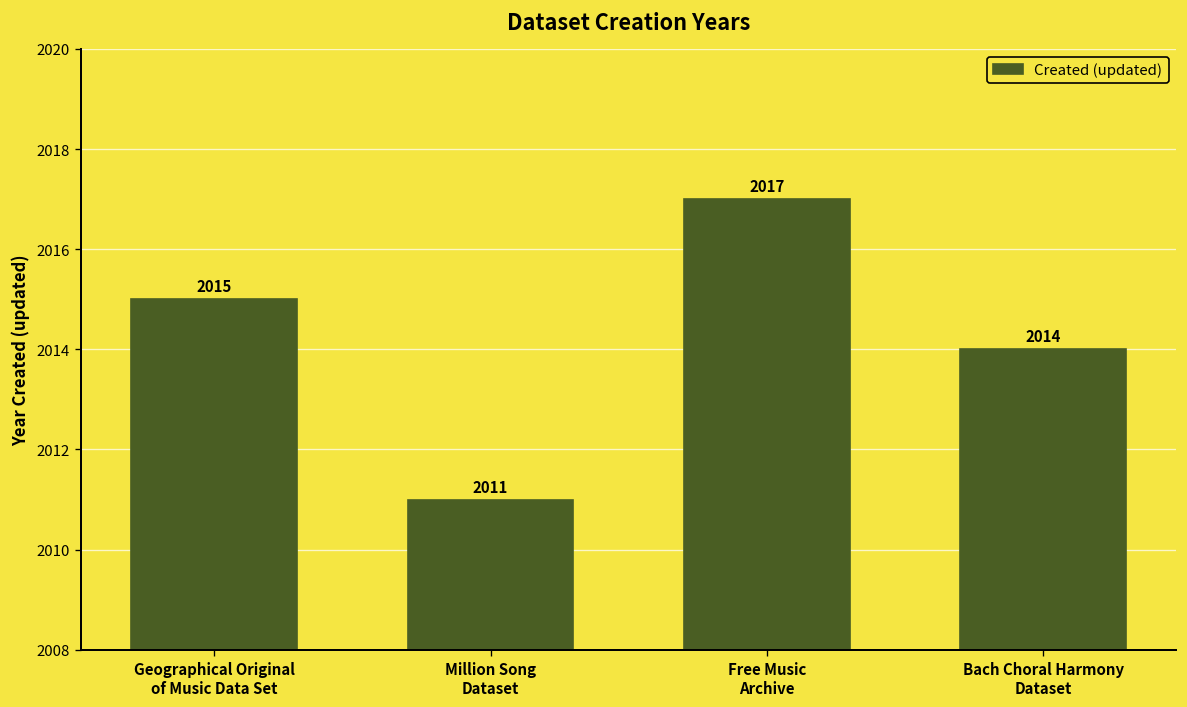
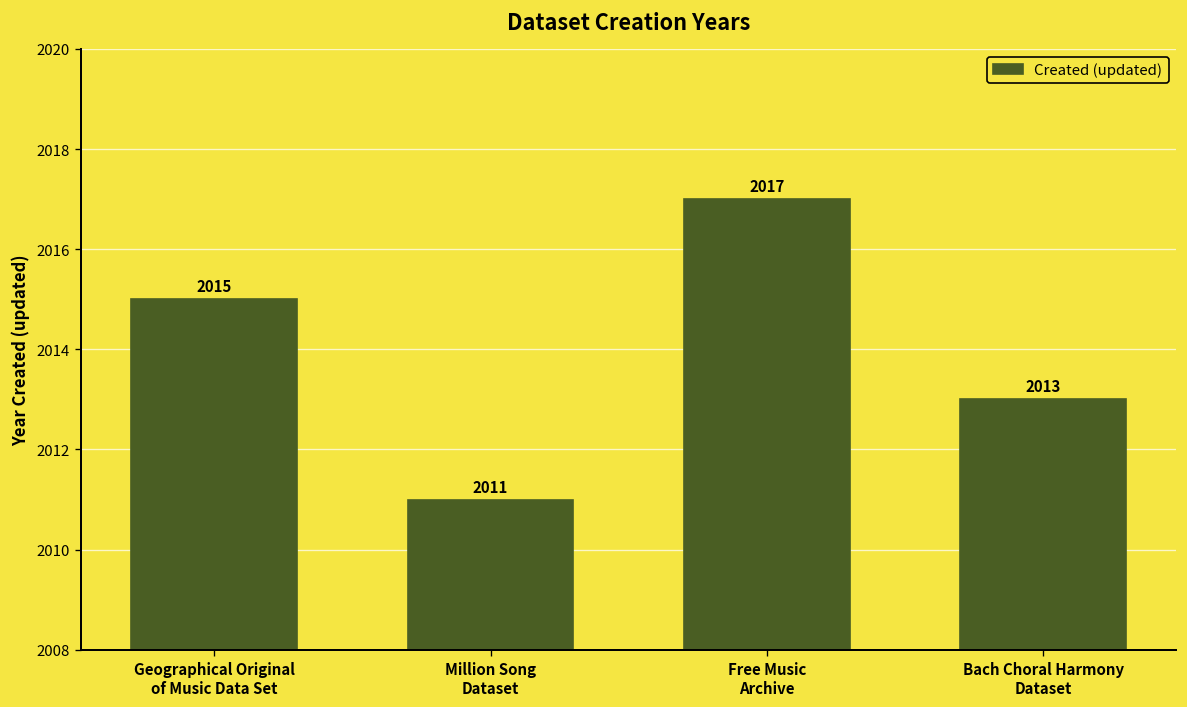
Bach Choral Harmony Dataset: 2014 -> 2013
